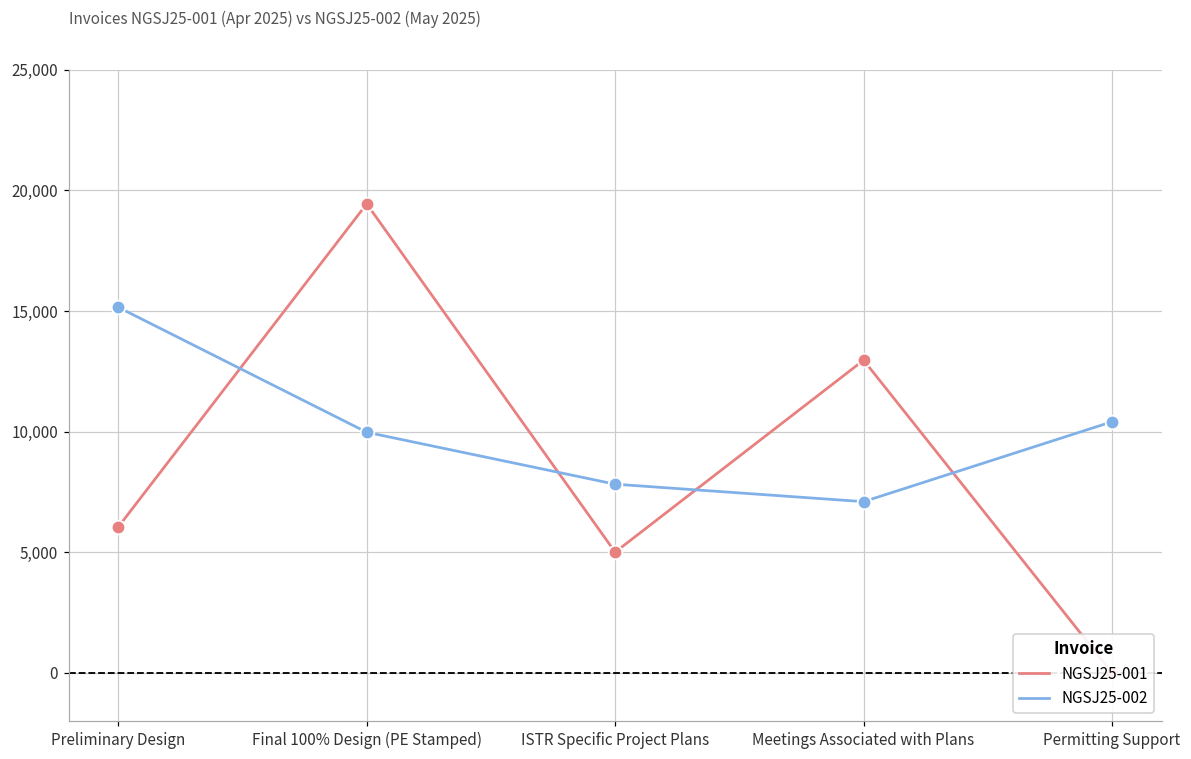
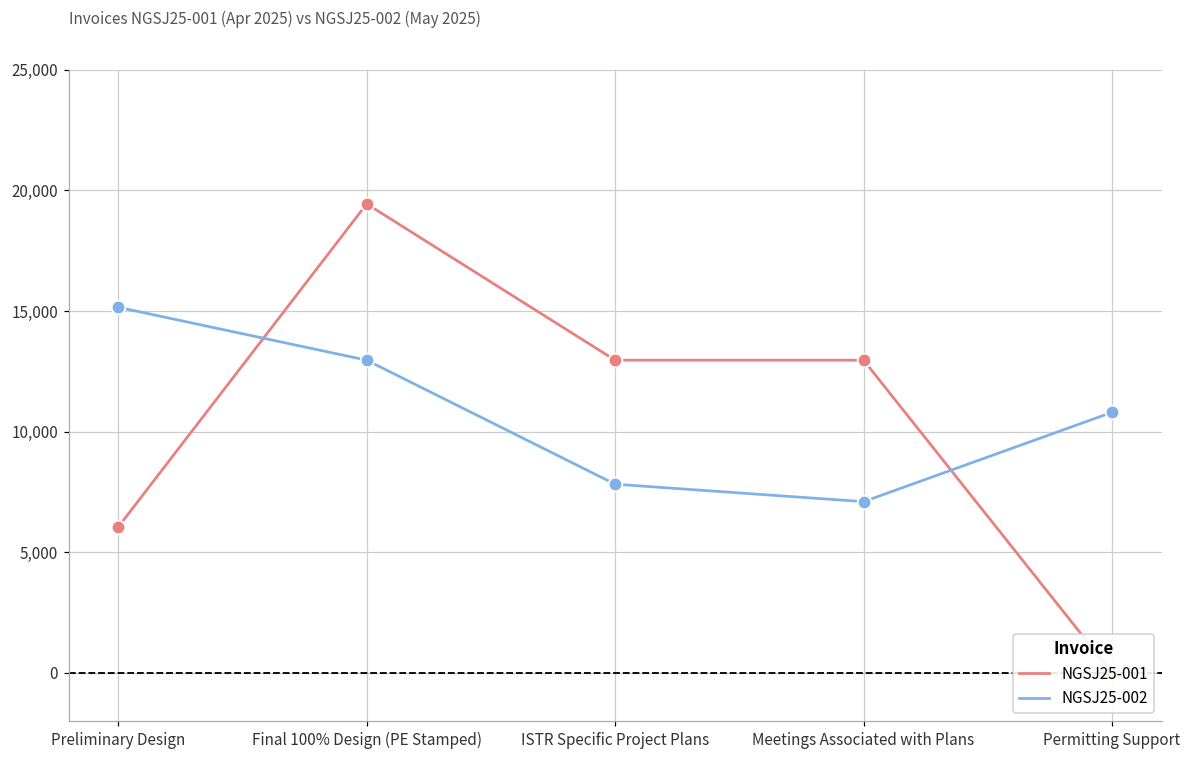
NGSJ25-002, Final 100% Design (PE Stamped): 10,000 -> 13,000
NGSJ25-001, ISTR Specific Project Plans: 5,000 -> 13,000
NGSJ25-002, Permitting Support: 10,400 -> 10,800
